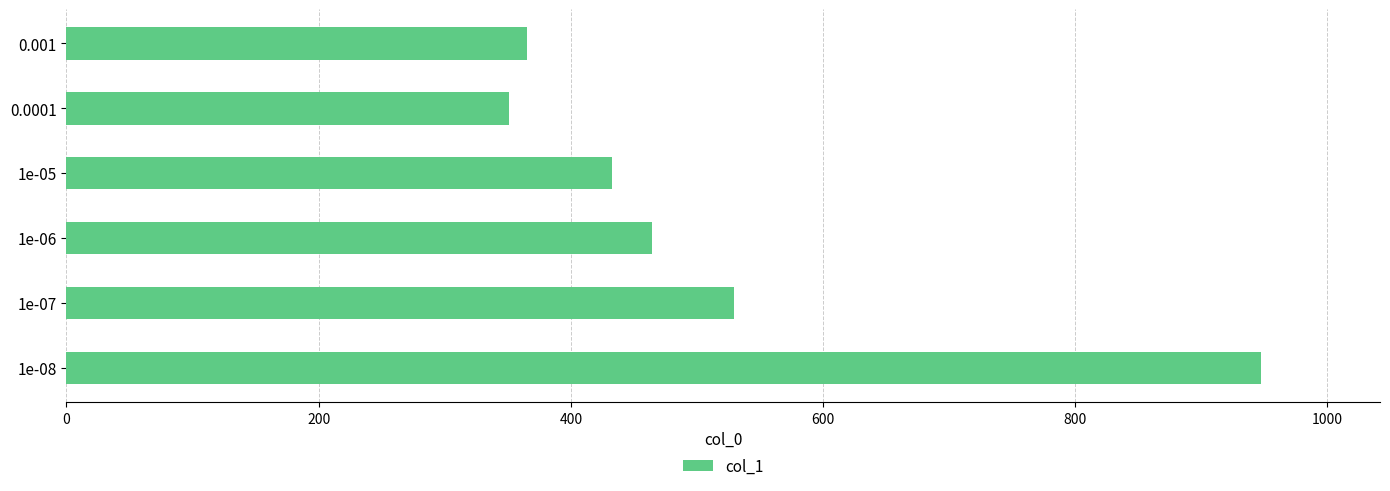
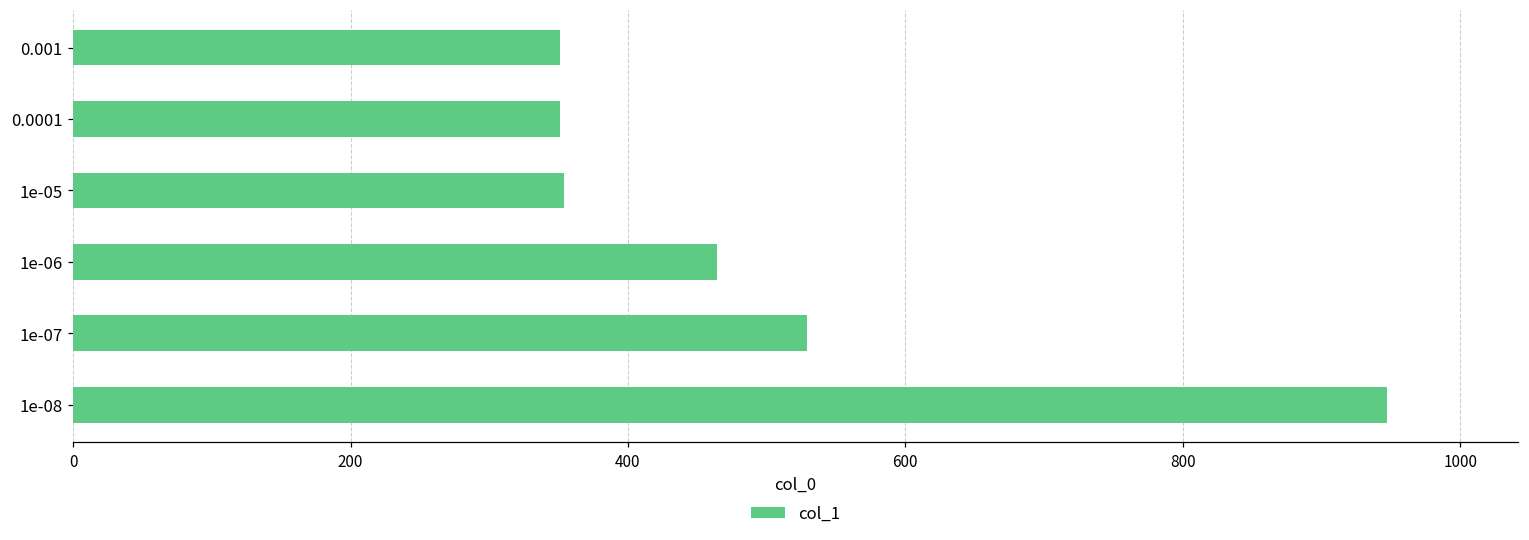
0.001: 365 -> 351
1e-05: 433 -> 354
